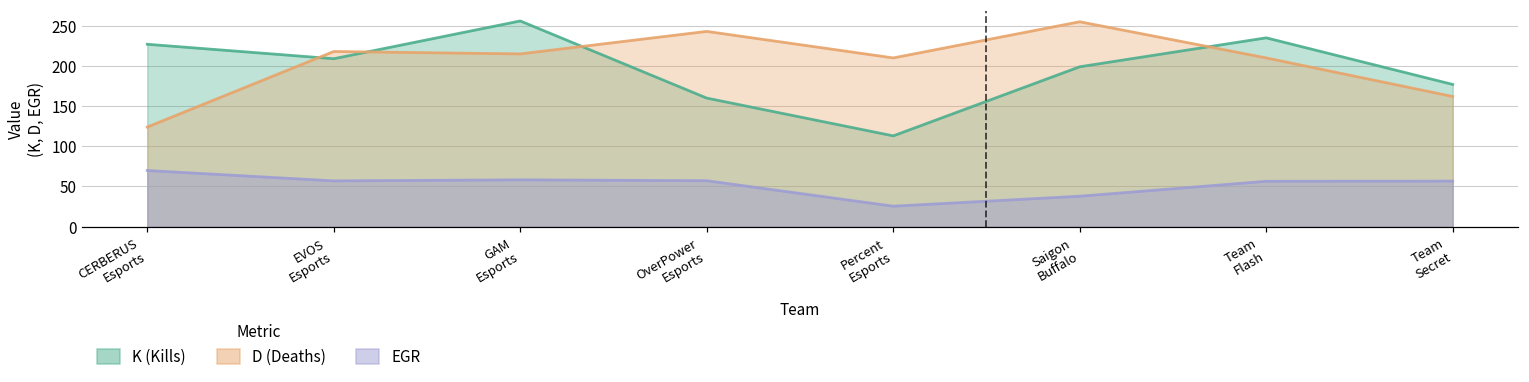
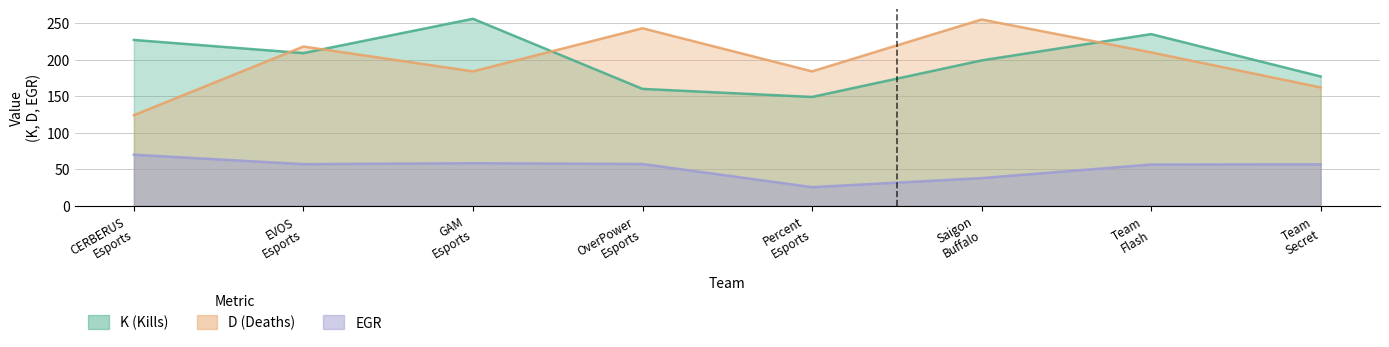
D (Deaths), GAM Esports: 220 -> 180
K (Kills), Percent Esports: 110 -> 150
D (Deaths), Percent Esports: 210 -> 180
